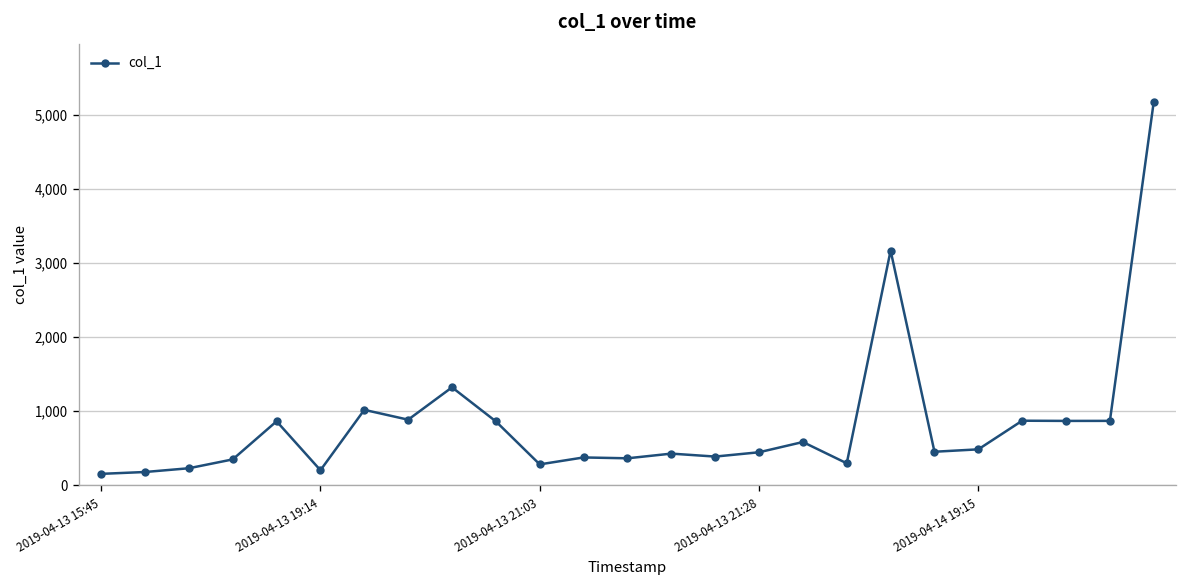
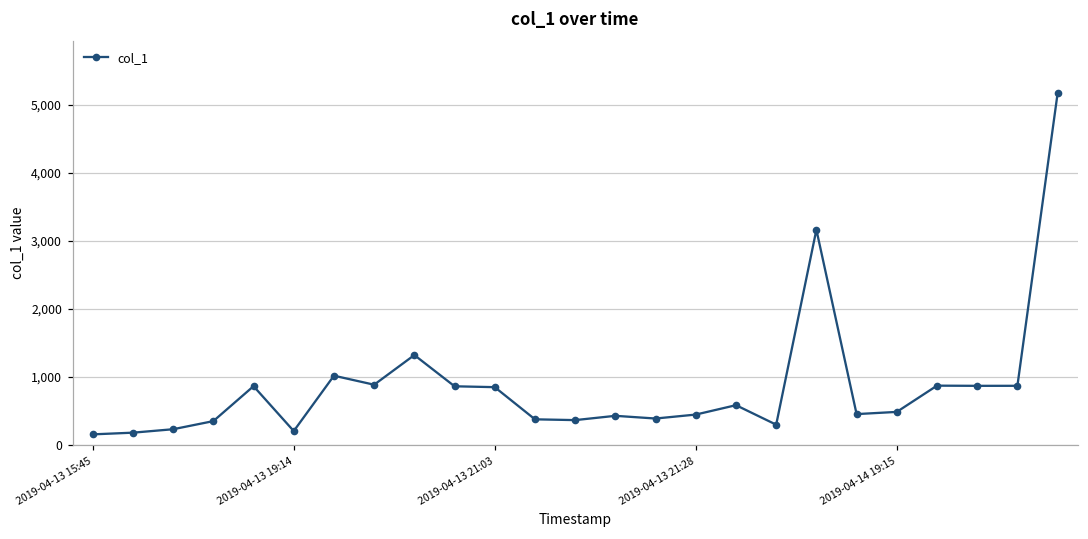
2019-04-13 21:03: 300 -> 800
